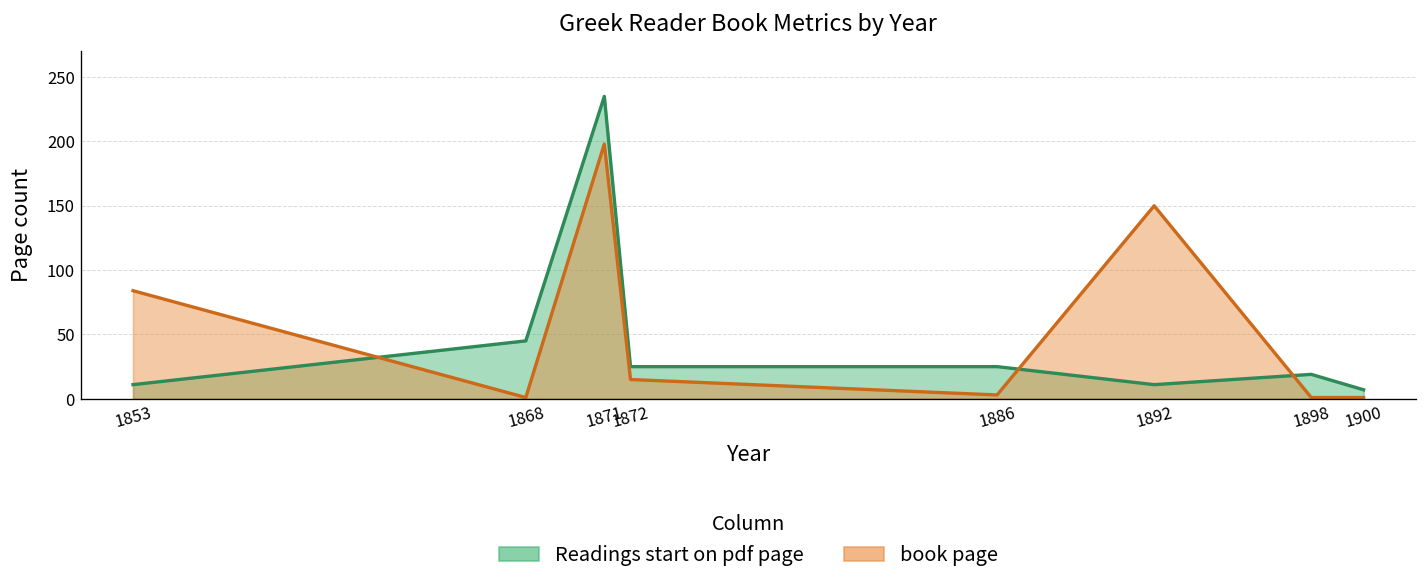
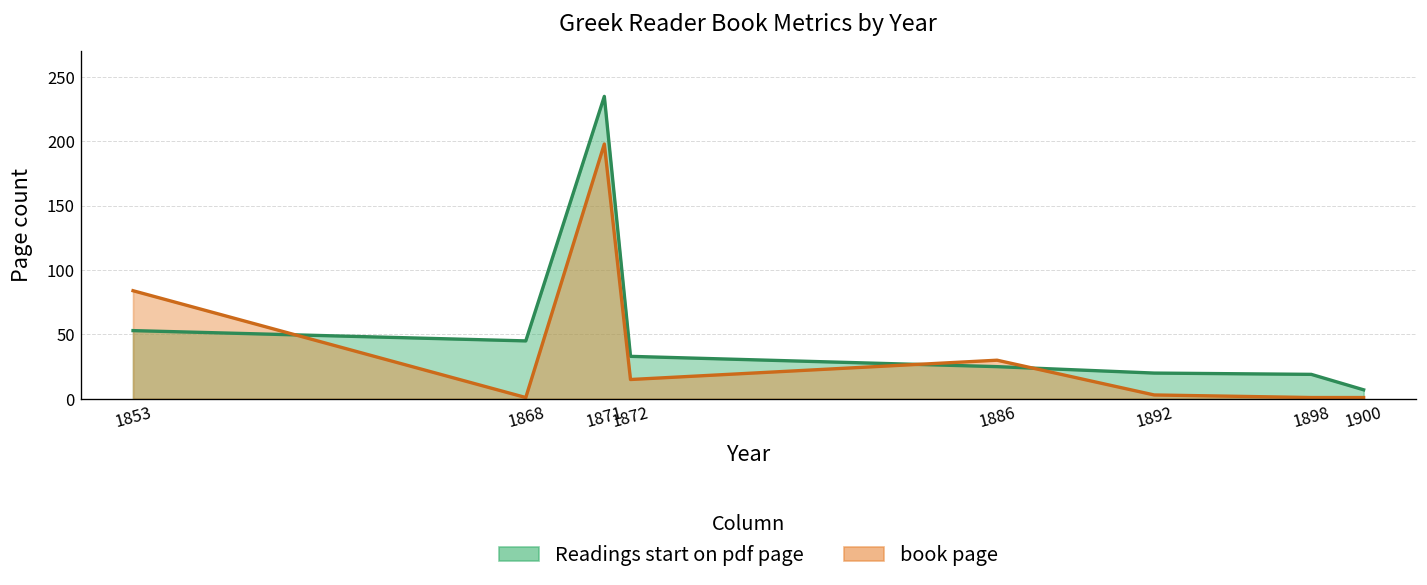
Readings start on pdf page, 1853: 11 -> 53
Readings start on pdf page, 1872: 25 -> 33
book page, 1886: 3 -> 30
Readings start on pdf page, 1892: 11 -> 20
book page, 1892: 150 -> 3
